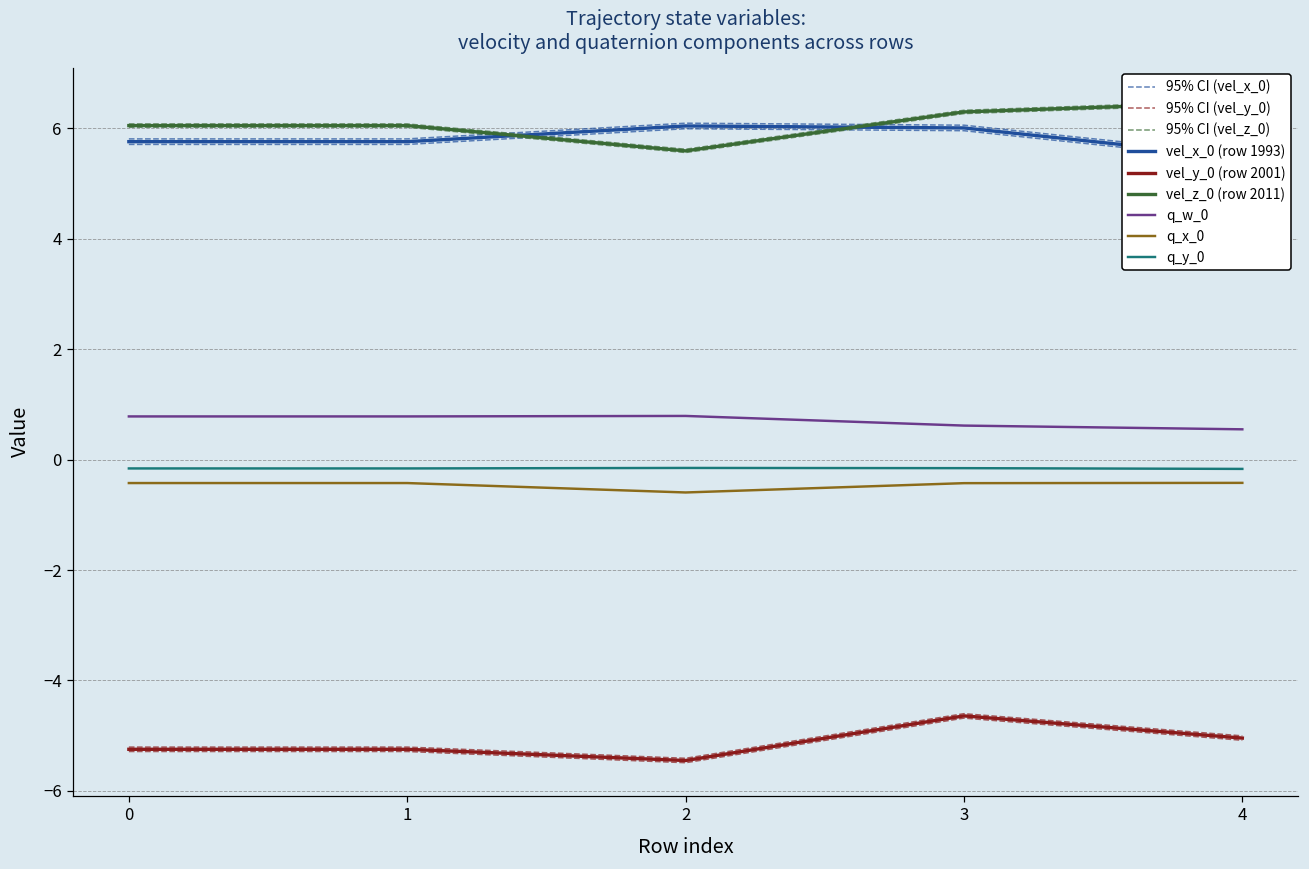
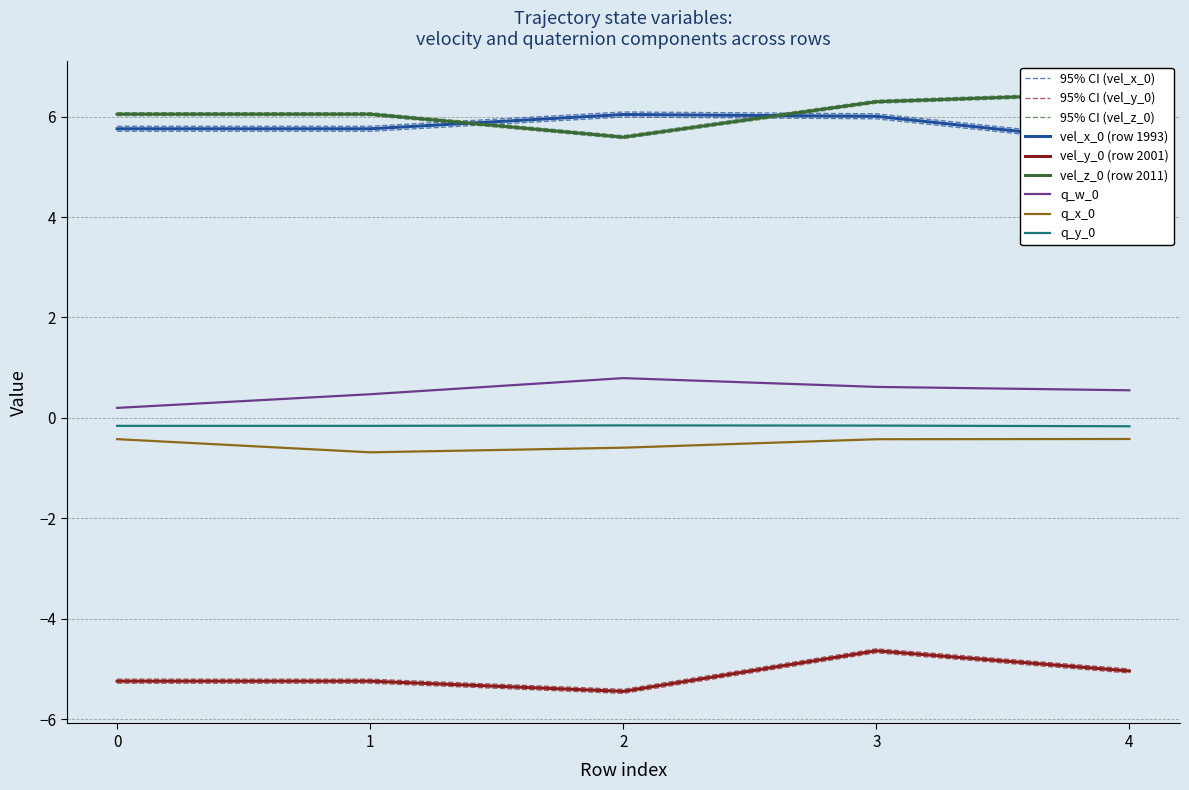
q_w_0, 0: 0.8 -> 0.2
q_w_0, 1: 0.8 -> 0.5
q_x_0, 1: -0.4 -> -0.7
